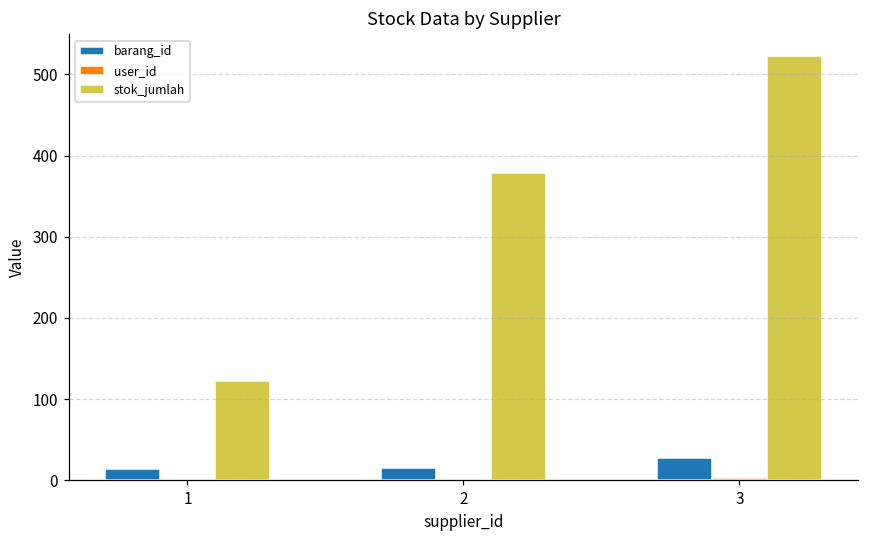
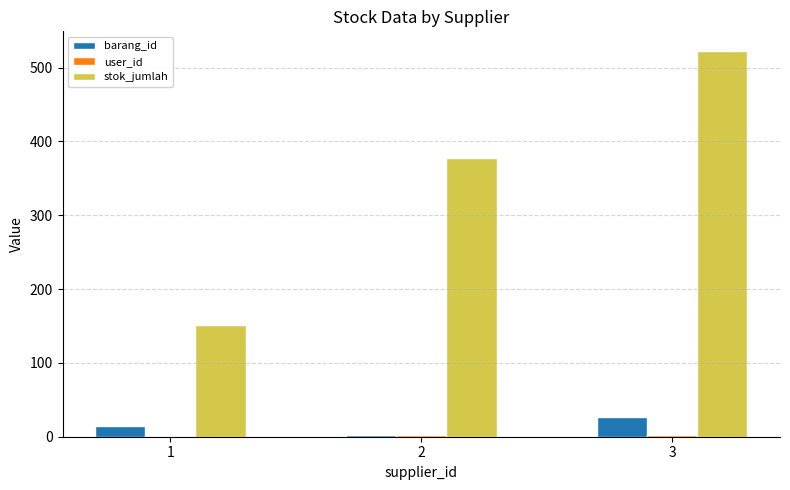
stok_jumlah, 1: 120 -> 150
barang_id, 2: 20 -> 0
